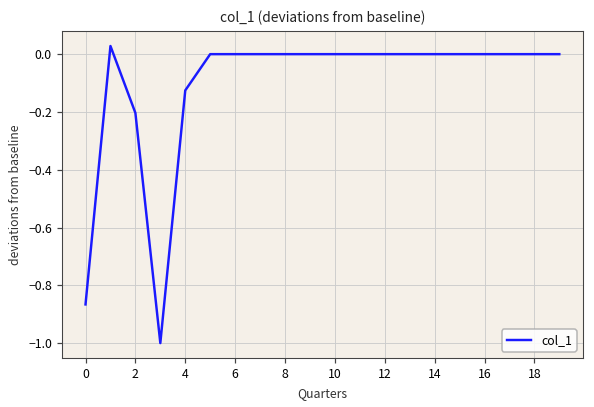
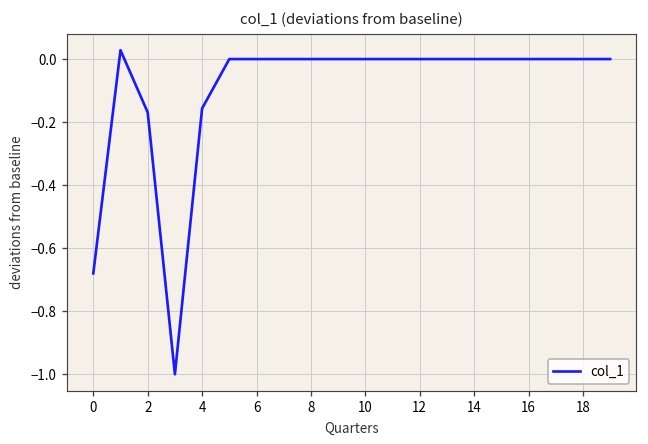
0: -0.87 -> -0.68
2: -0.20 -> -0.17
4: -0.13 -> -0.16
